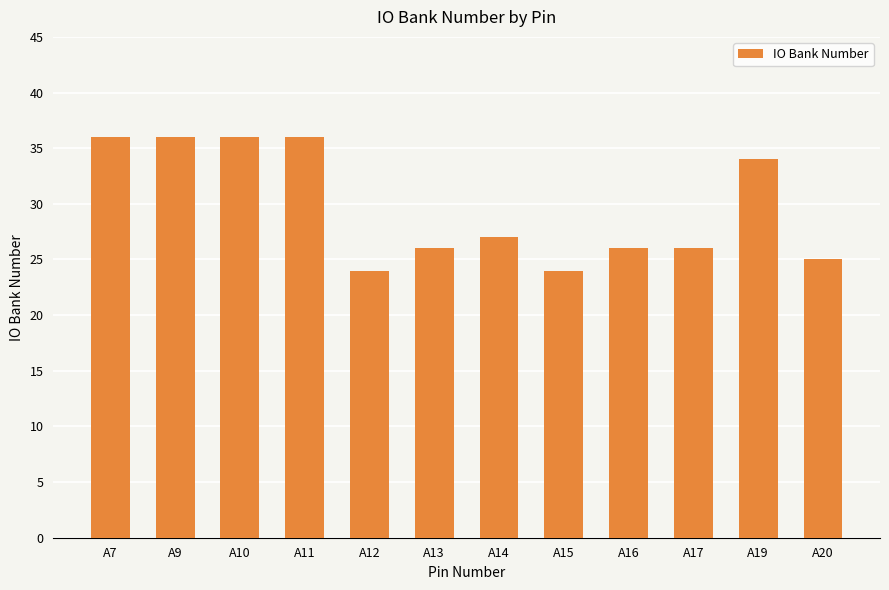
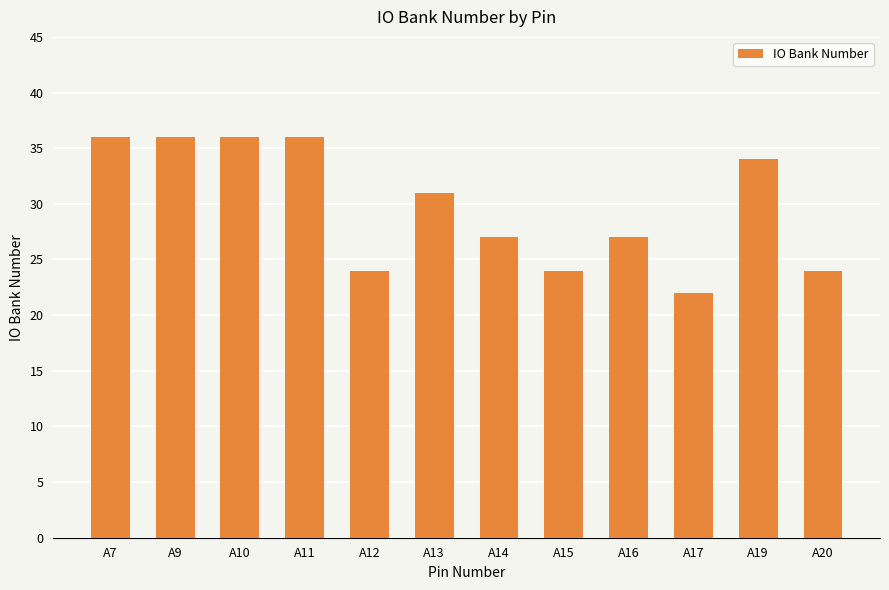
A13: 26 -> 31
A16: 26 -> 27
A17: 26 -> 22
A20: 25 -> 24
